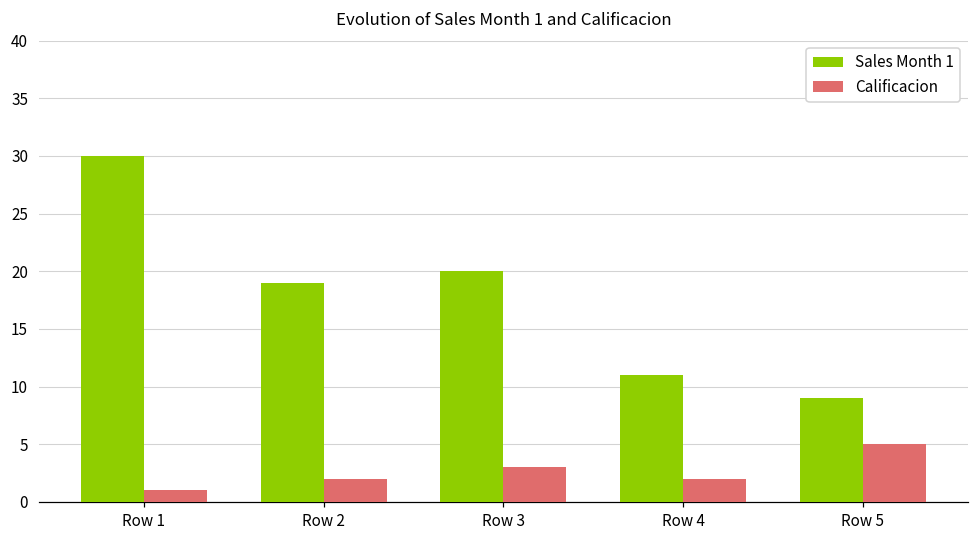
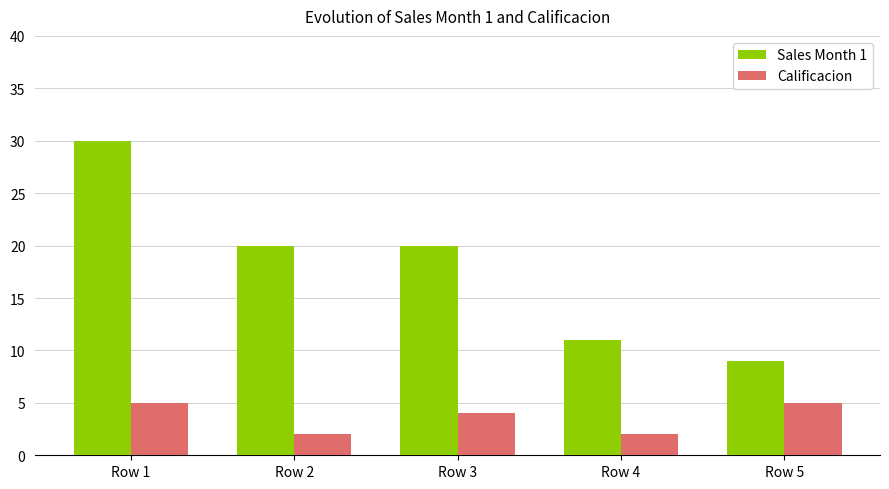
Calificacion, Row 1: 1 -> 5
Sales Month 1, Row 2: 19 -> 20
Calificacion, Row 3: 3 -> 4
